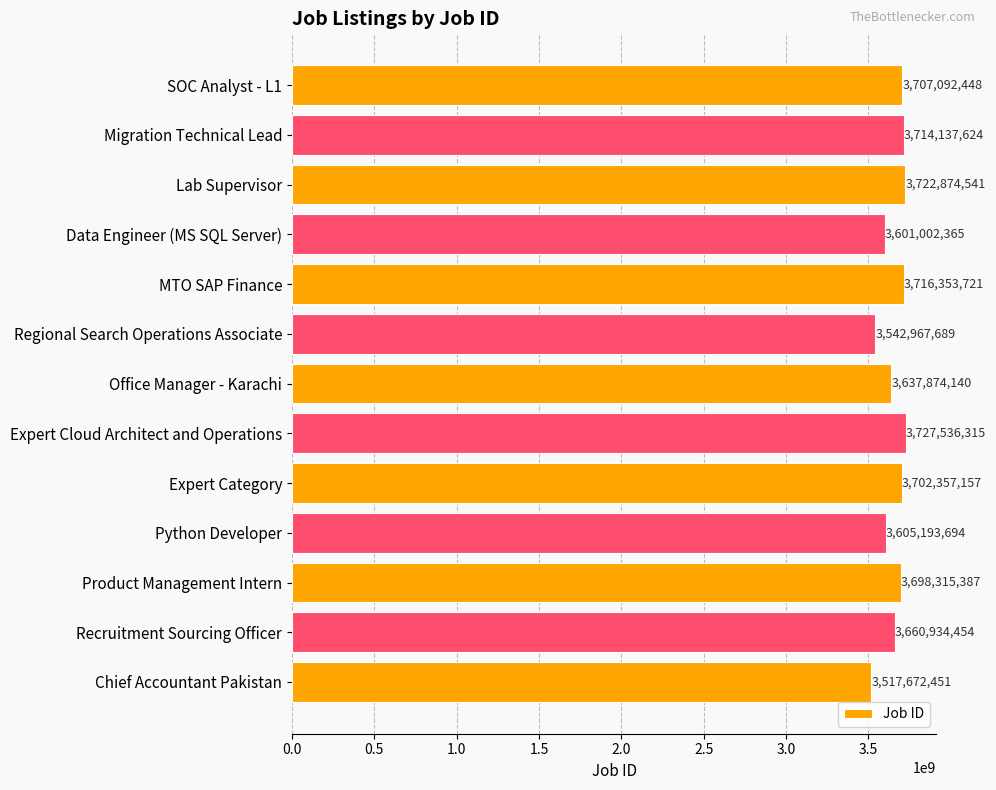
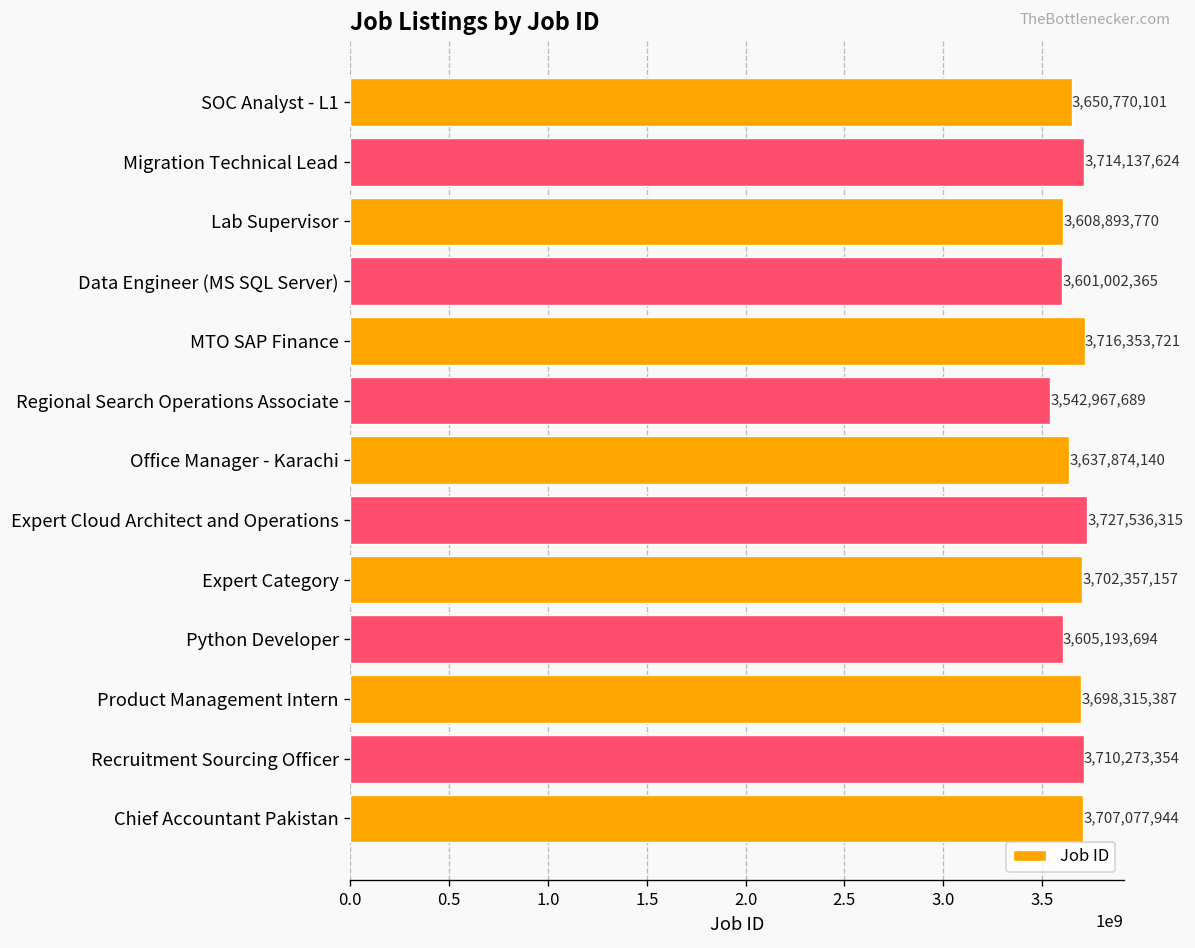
SOC Analyst - L1: 3,707,092,448 -> 3,650,770,101
Lab Supervisor: 3,722,874,541 -> 3,608,893,770
Recruitment Sourcing Officer: 3,660,934,454 -> 3,710,273,354
Chief Accountant Pakistan: 3,517,672,451 -> 3,707,077,944
